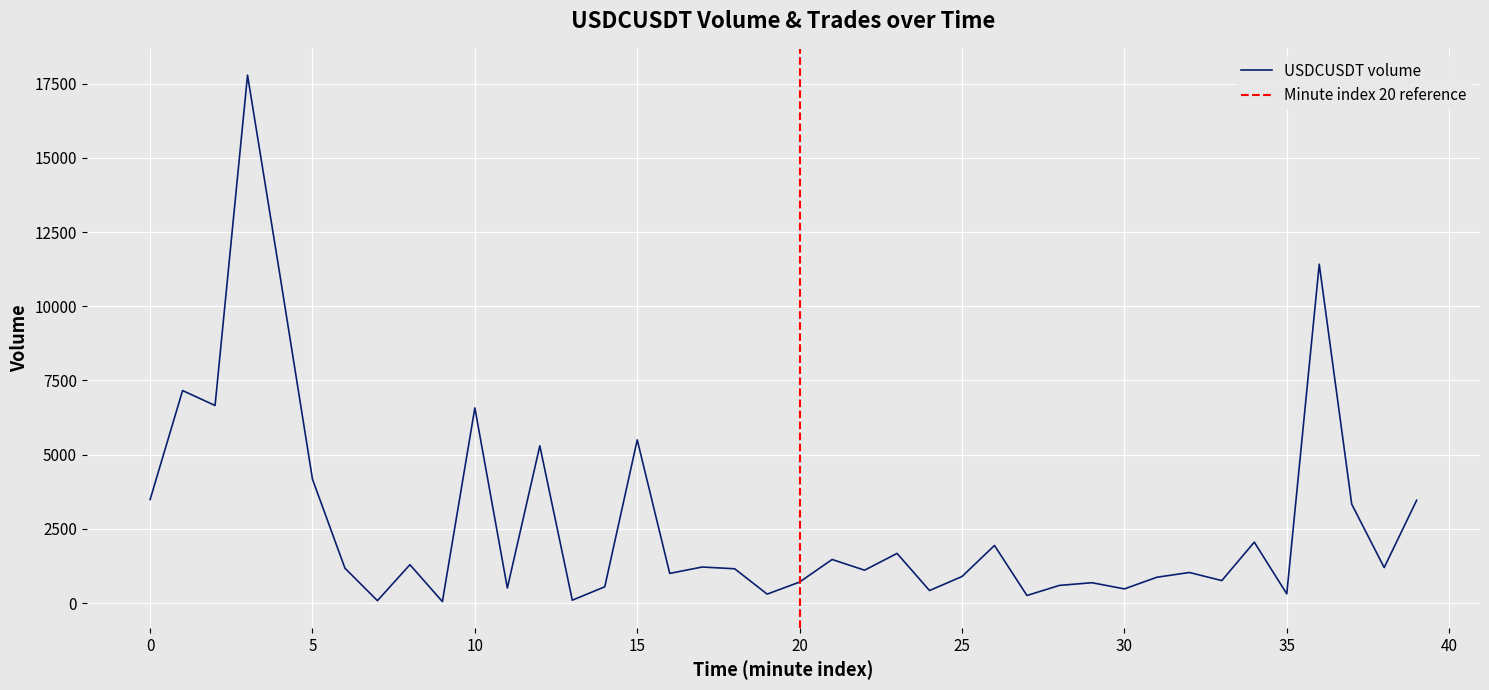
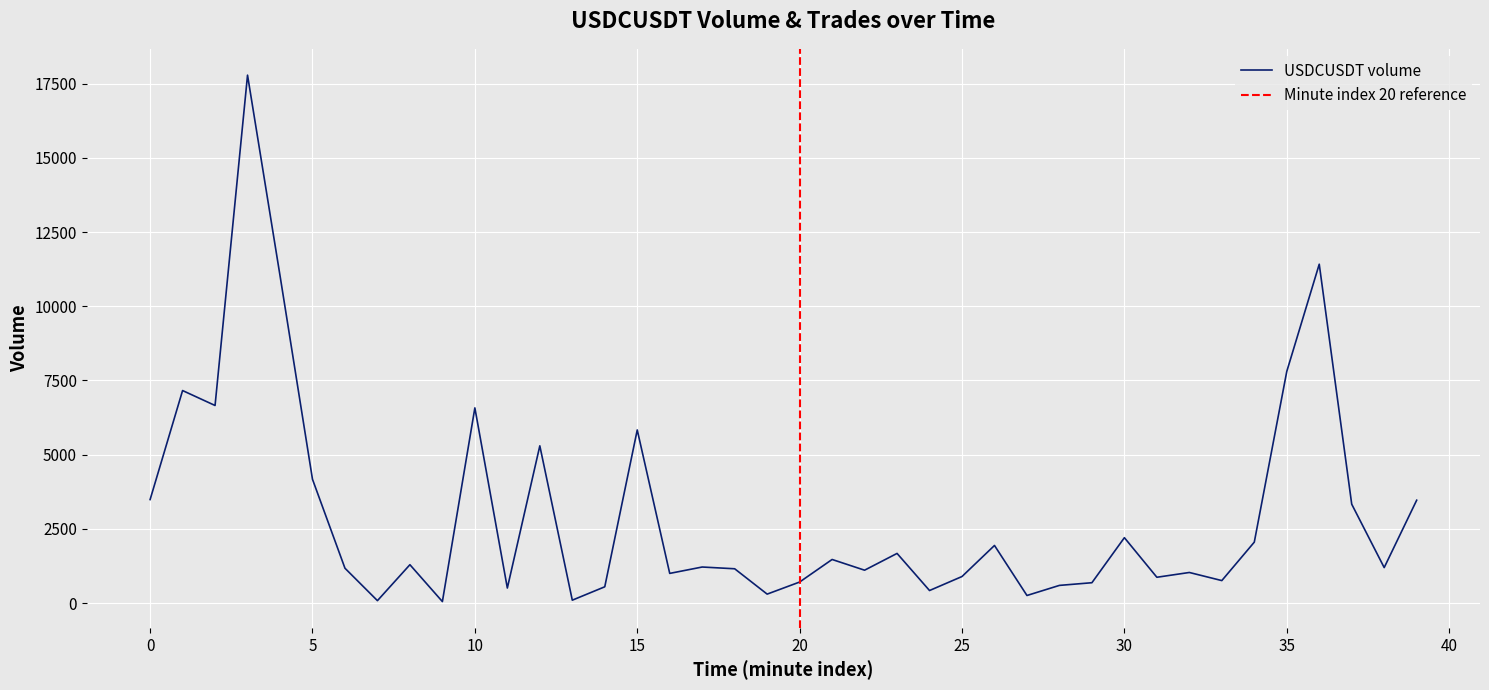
15: 5500 -> 5800
30: 500 -> 2200
35: 300 -> 7800
